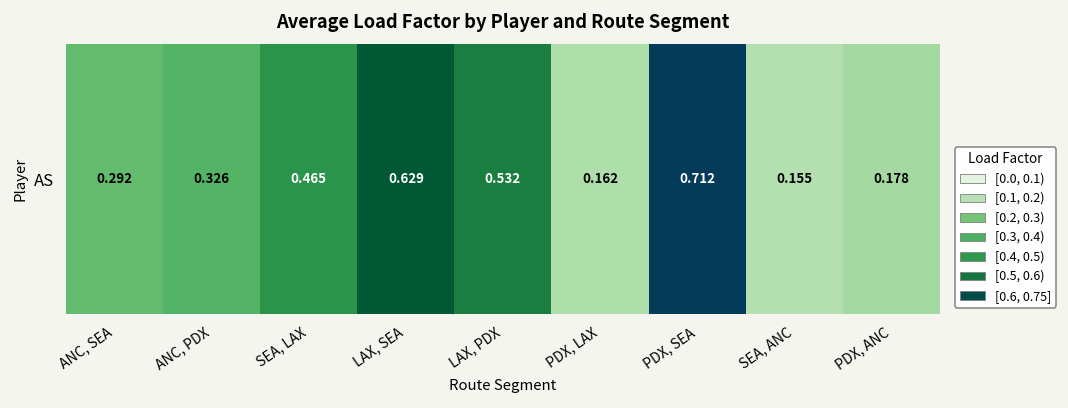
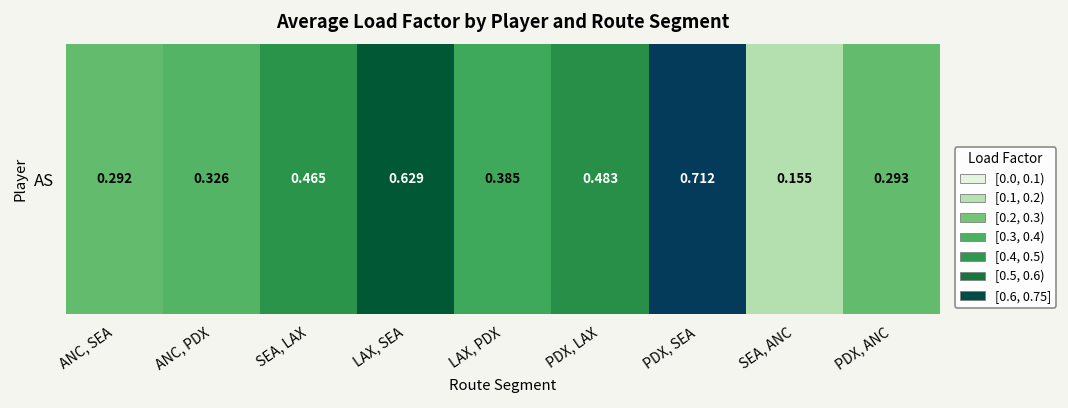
AS, LAX, PDX: 0.532 -> 0.385
AS, PDX, LAX: 0.162 -> 0.483
AS, PDX, ANC: 0.178 -> 0.293
